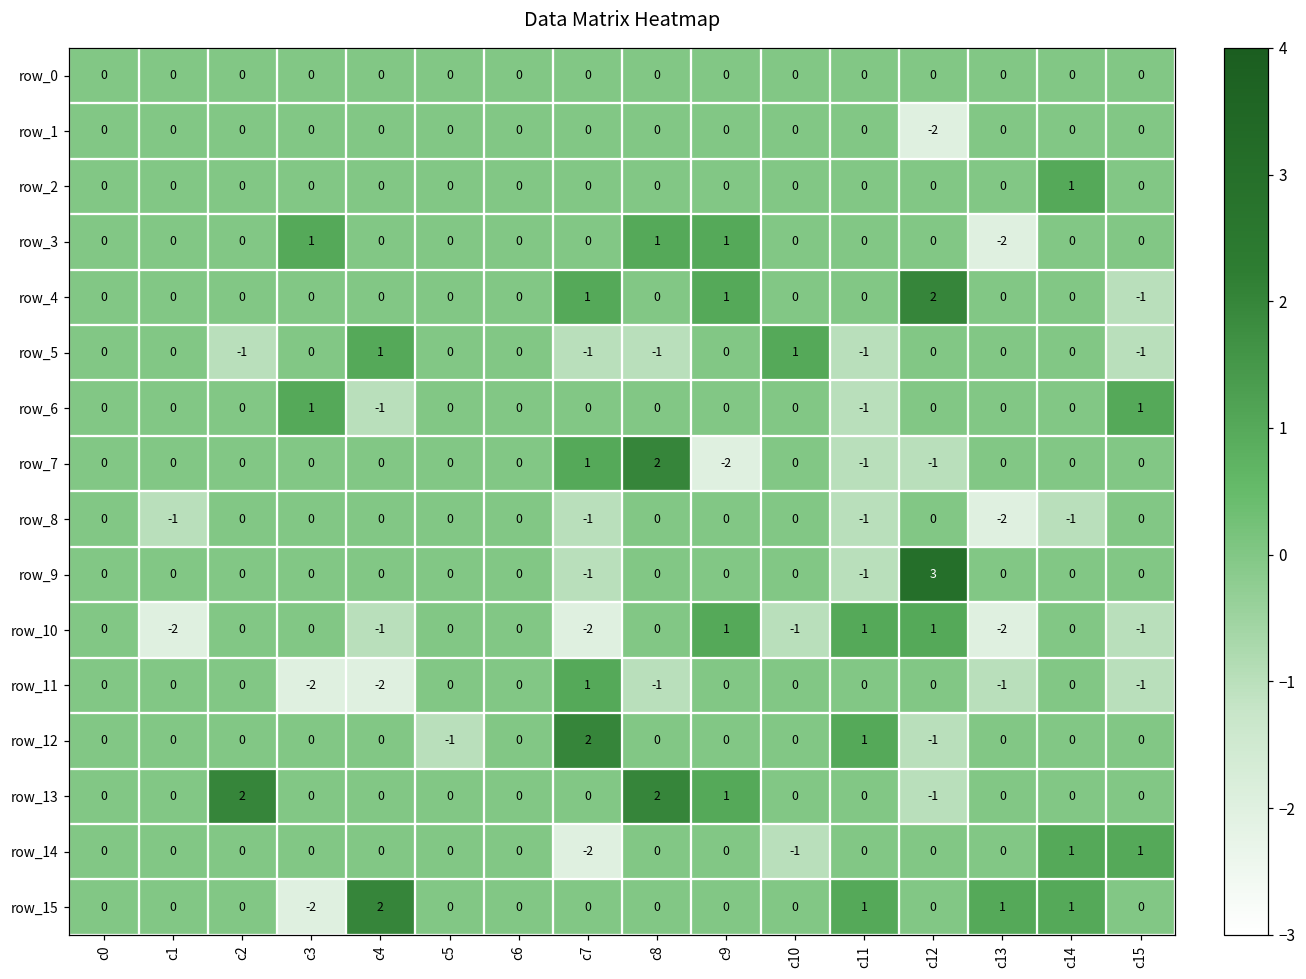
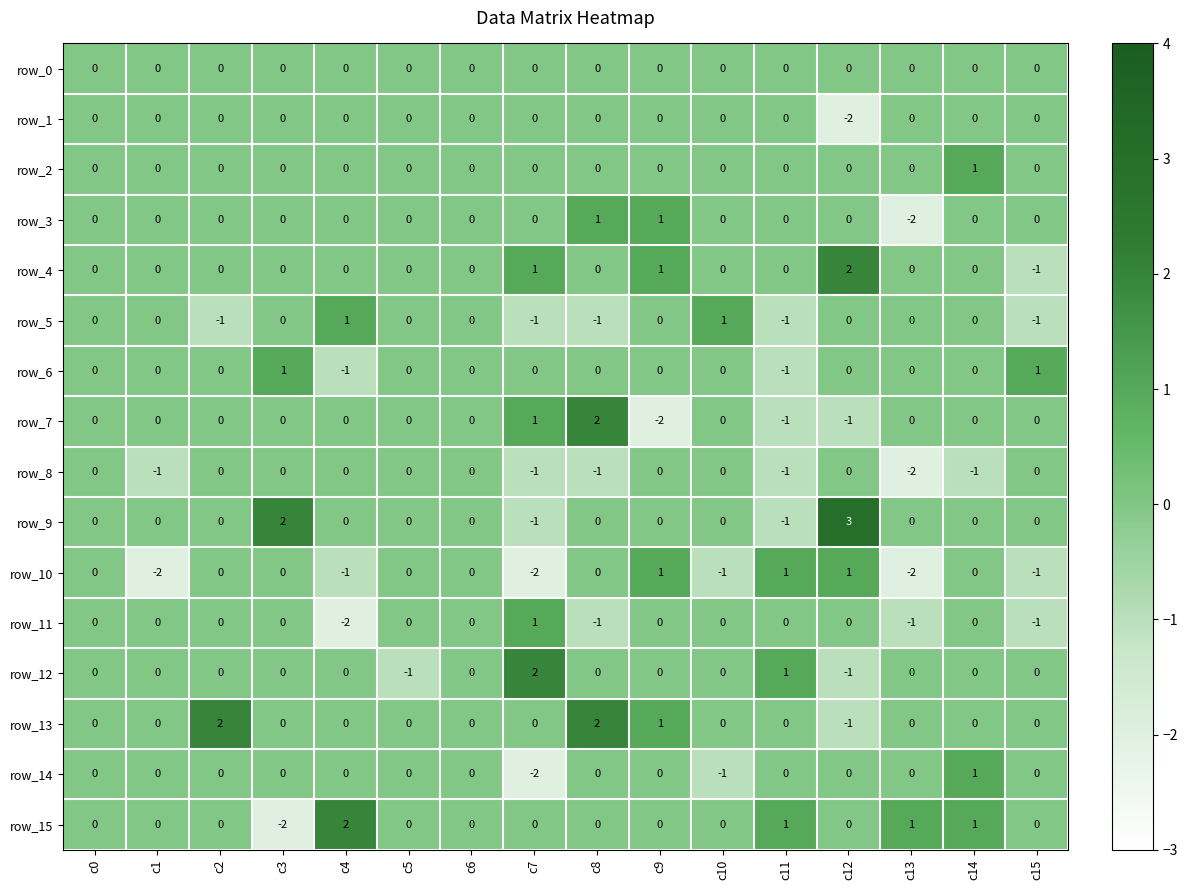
row_3, c3: 1 -> 0
row_8, c8: 0 -> -1
row_9, c3: 0 -> 2
row_11, c3: -2 -> 0
row_14, c15: 1 -> 0
